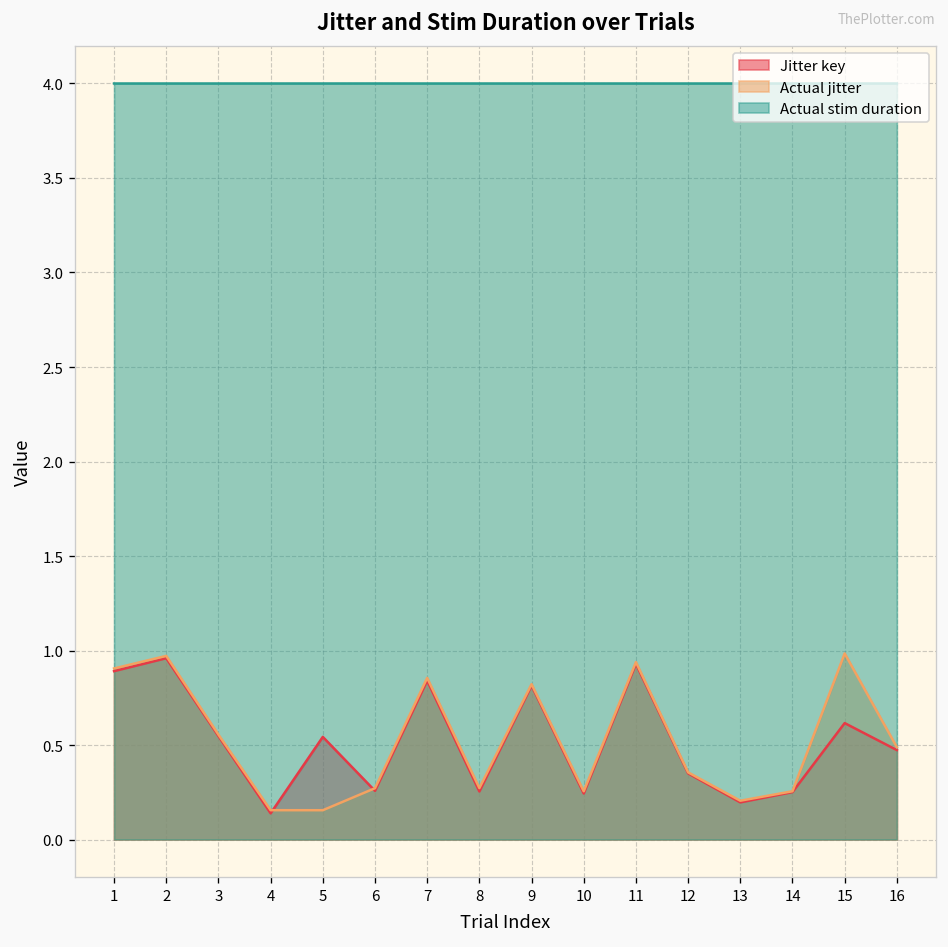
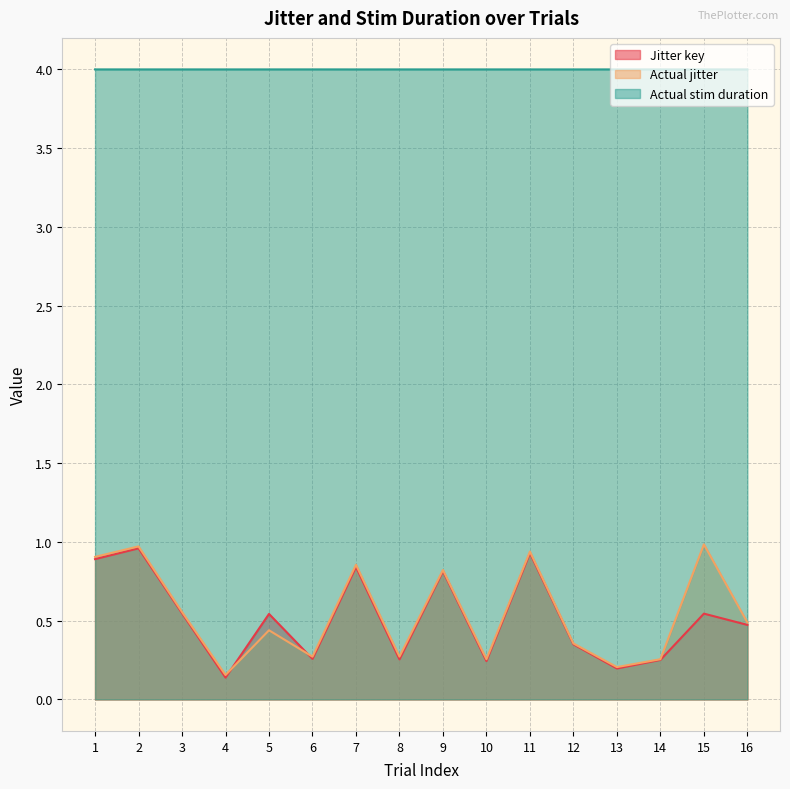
Actual jitter, 5: 0.16 -> 0.44
Jitter key, 15: 0.62 -> 0.54
